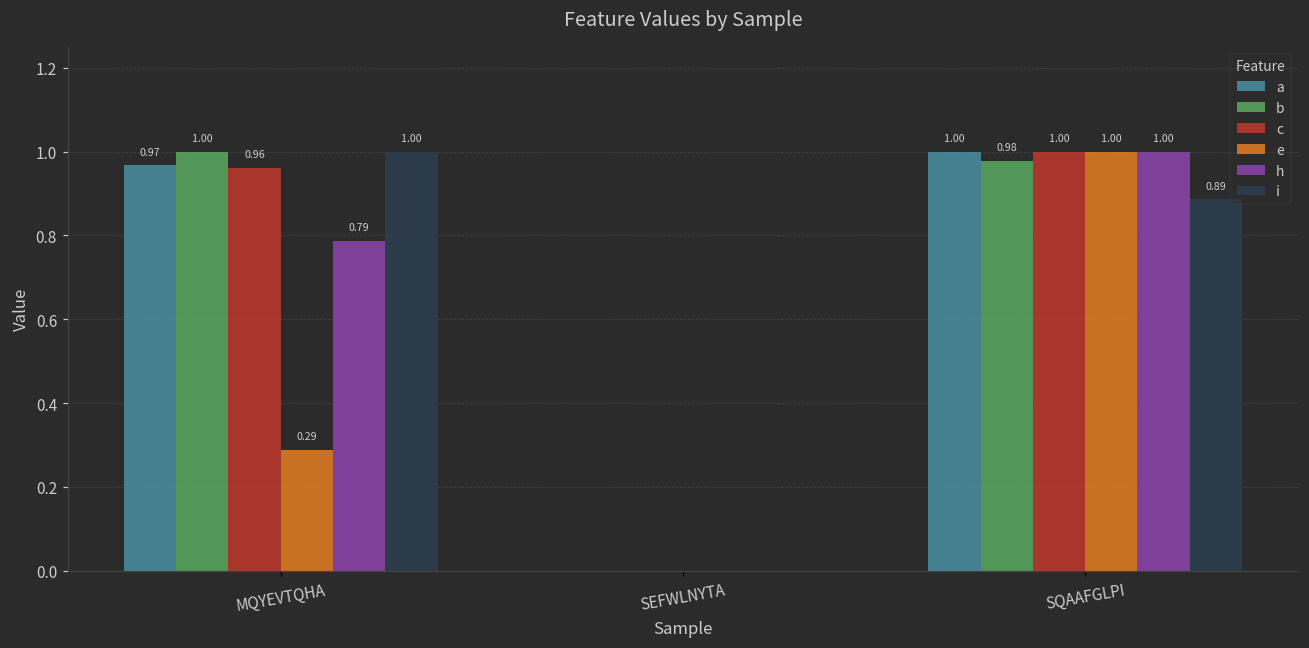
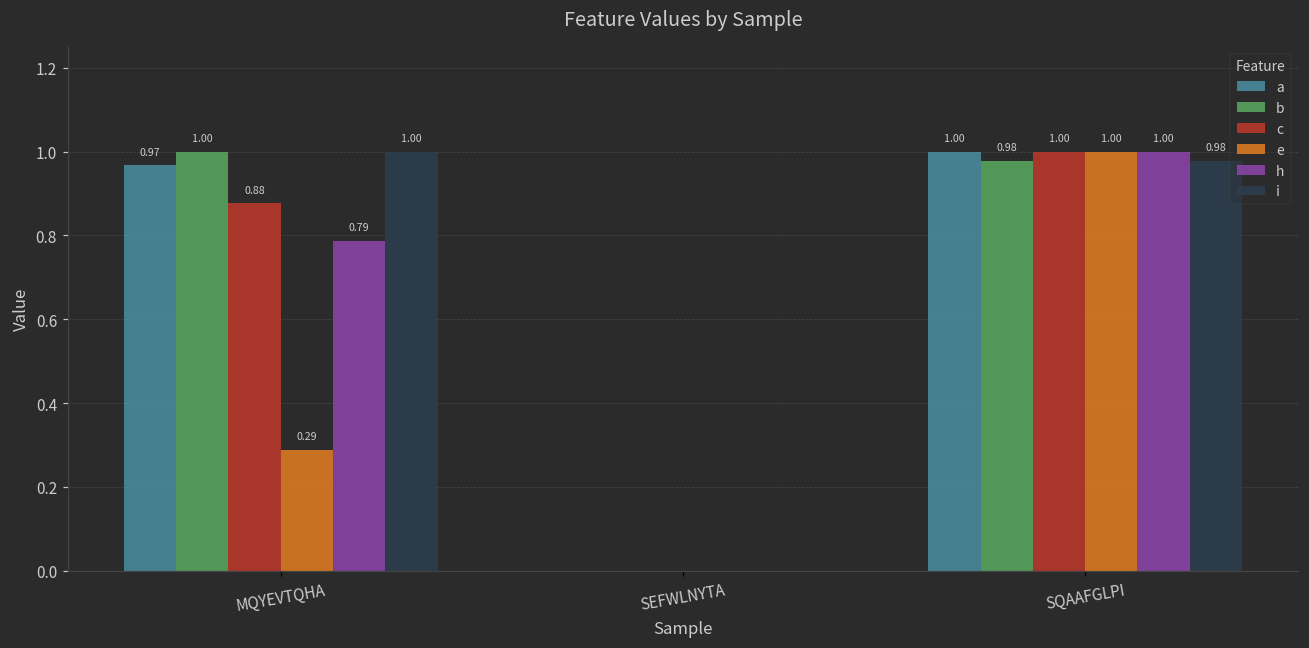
c, MQYEVTQHA: 0.96 -> 0.88
i, SQAAFGLPI: 0.89 -> 0.98
